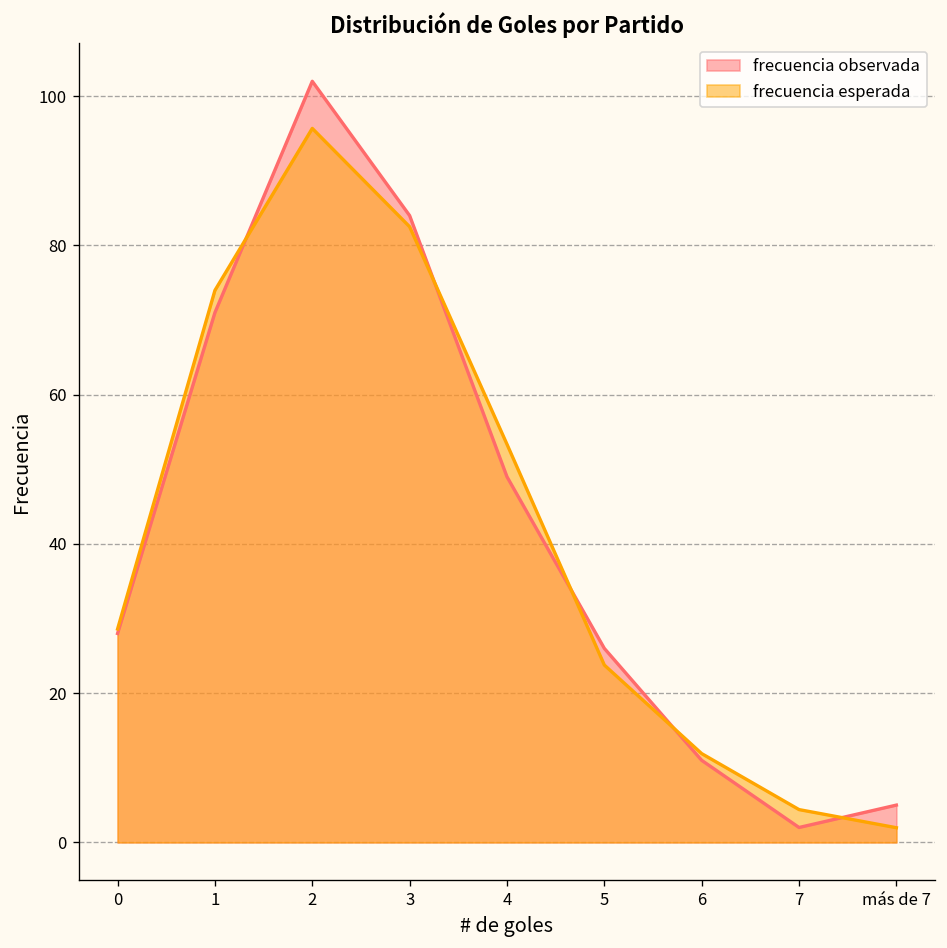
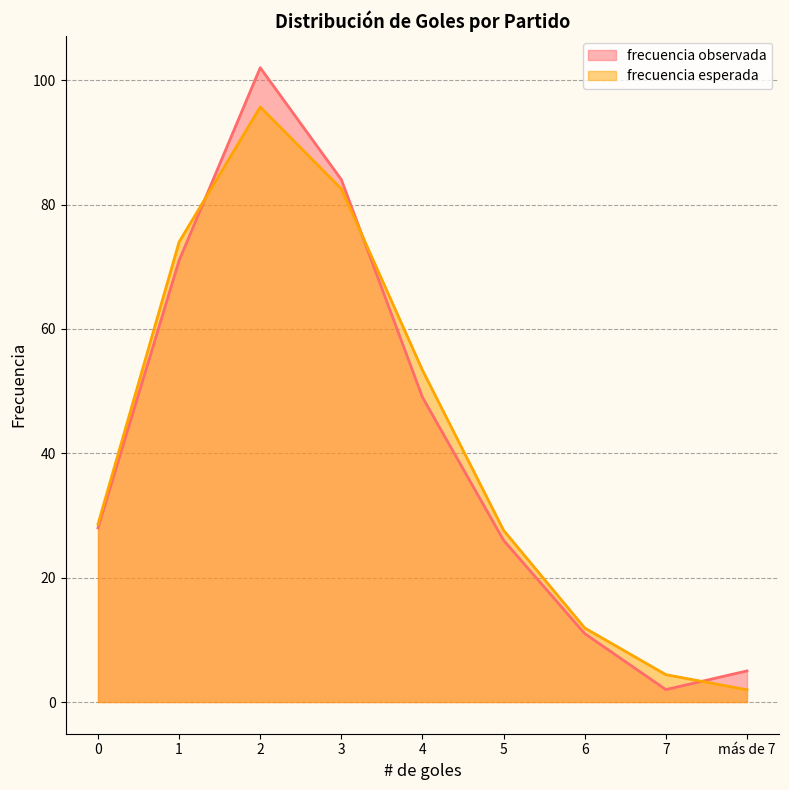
frecuencia esperada, 5: 24 -> 28
